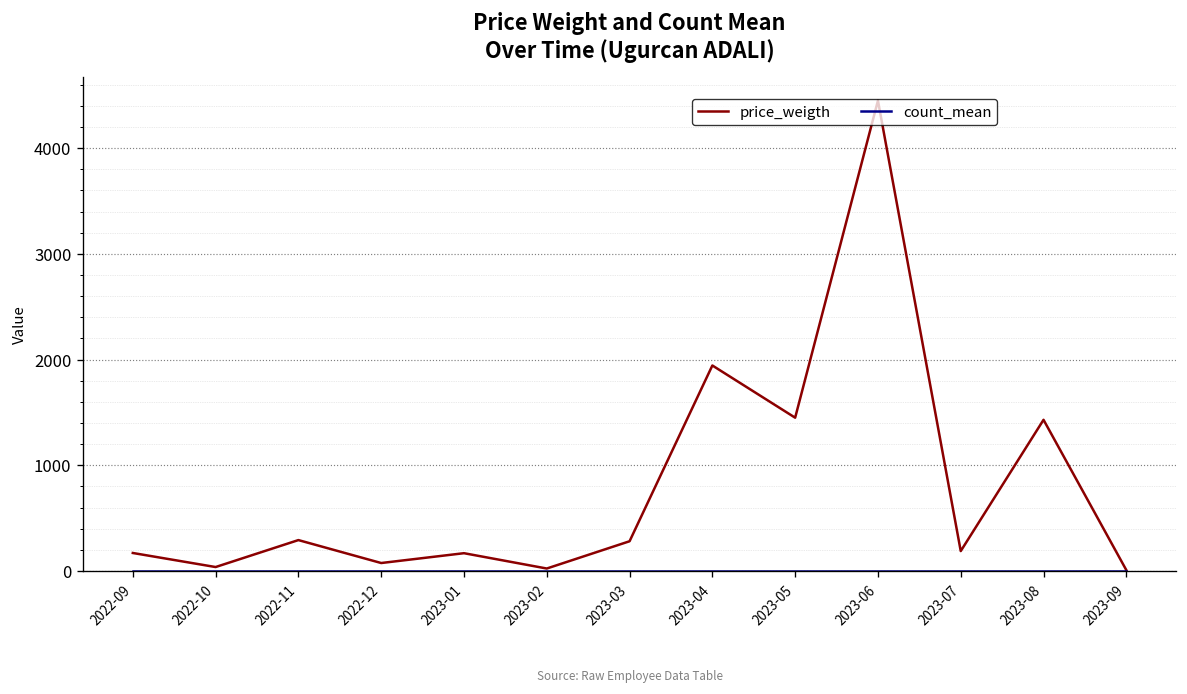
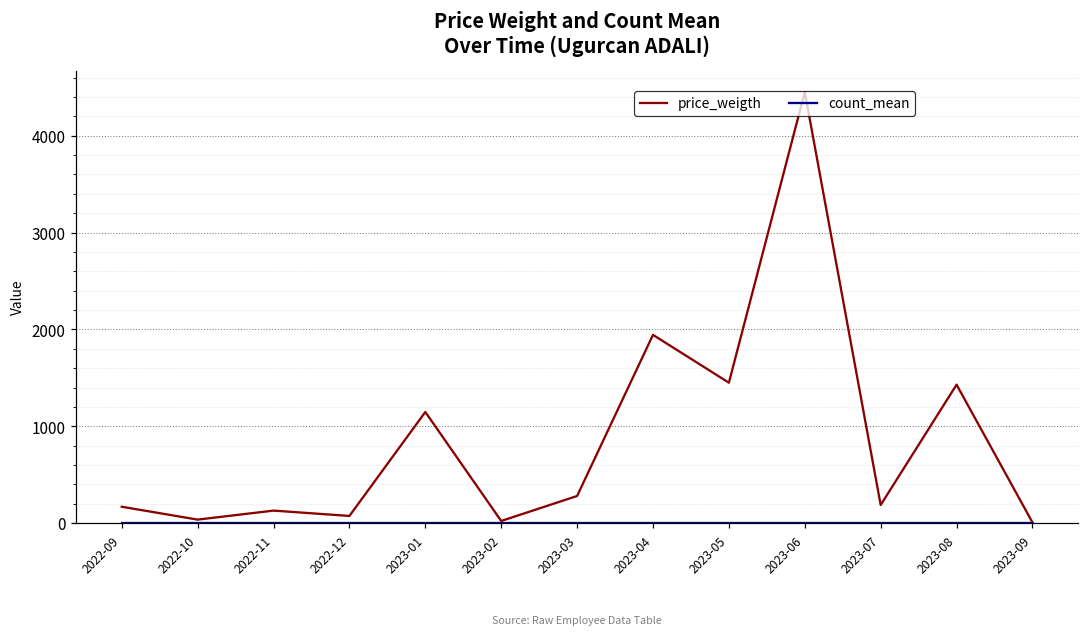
price_weigth, 2022-11: 300 -> 100
price_weigth, 2023-01: 200 -> 1100
